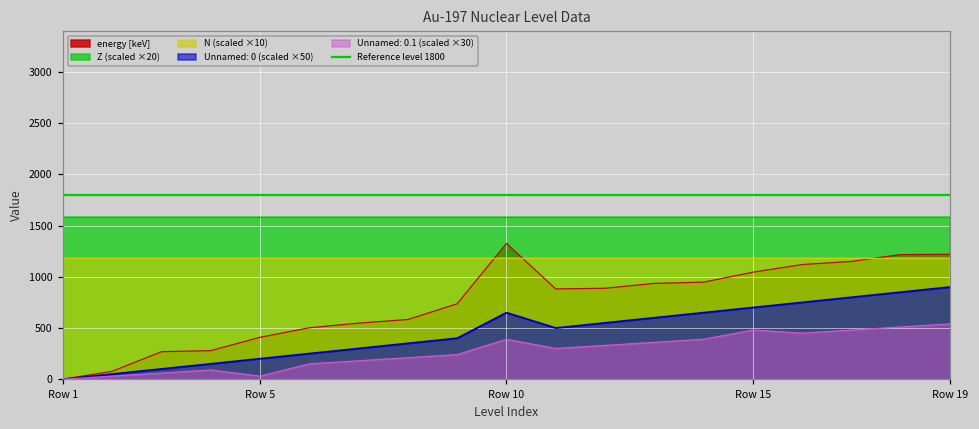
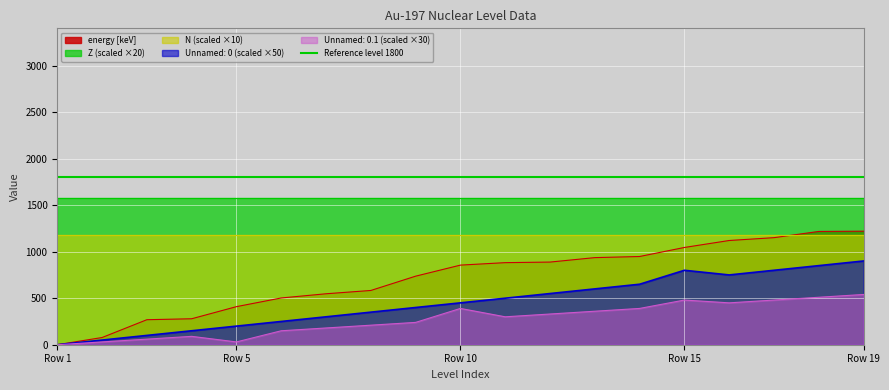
energy [keV], Row 10: 1300 -> 900
Unnamed: 0 (scaled ×50), Row 10: 700 -> 500
Unnamed: 0 (scaled ×50), Row 15: 700 -> 800
